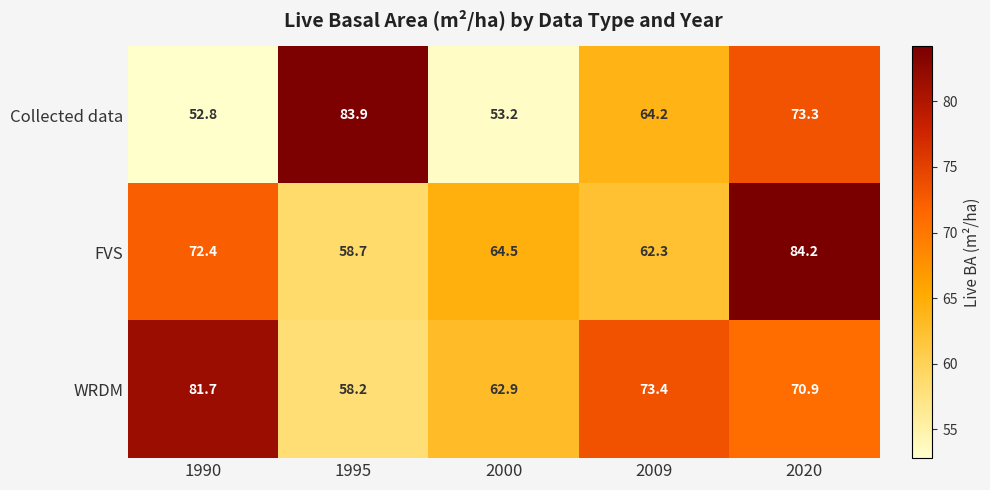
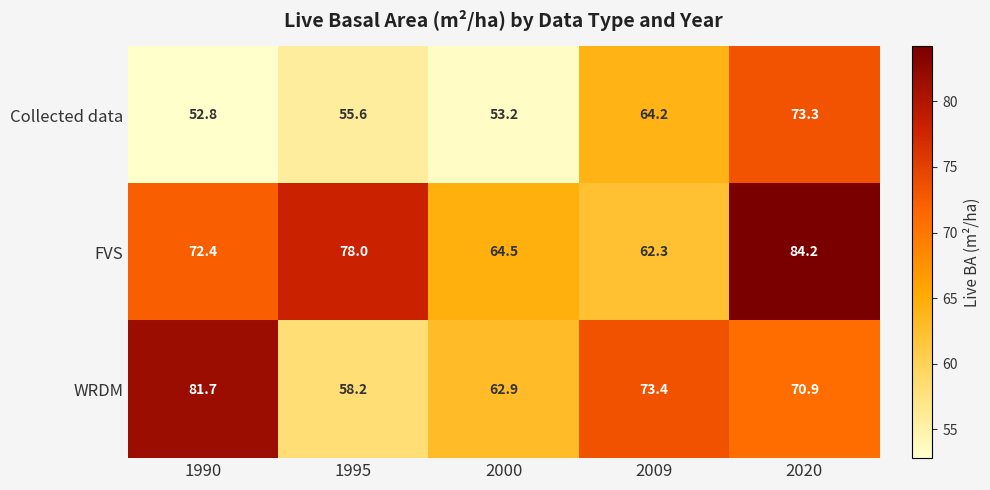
Collected data, 1995: 83.9 -> 55.6
FVS, 1995: 58.7 -> 78.0
